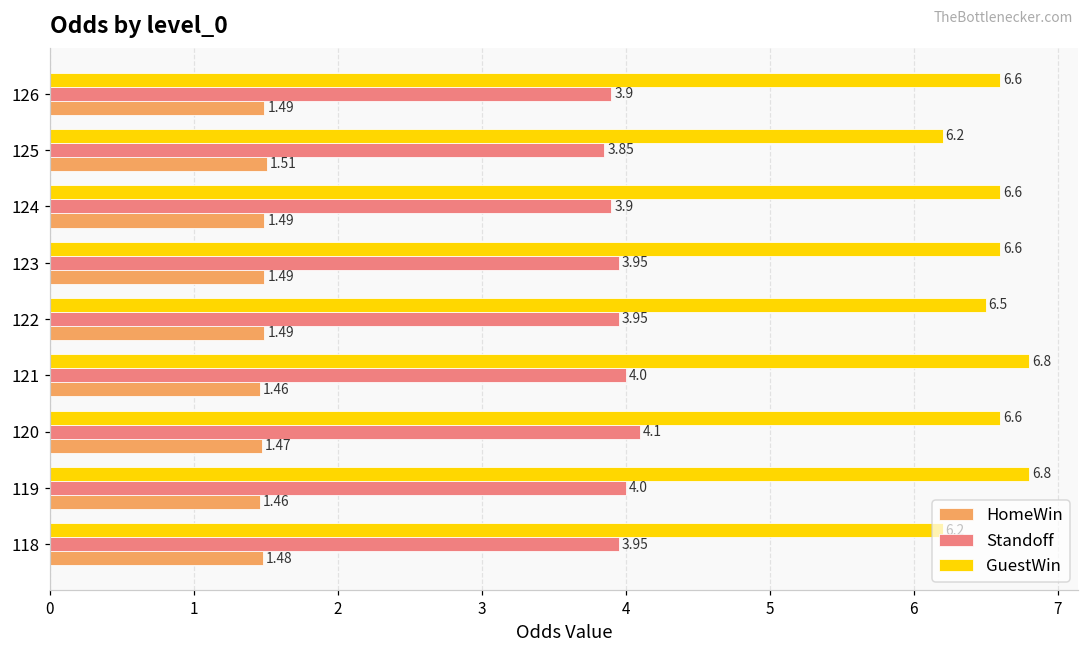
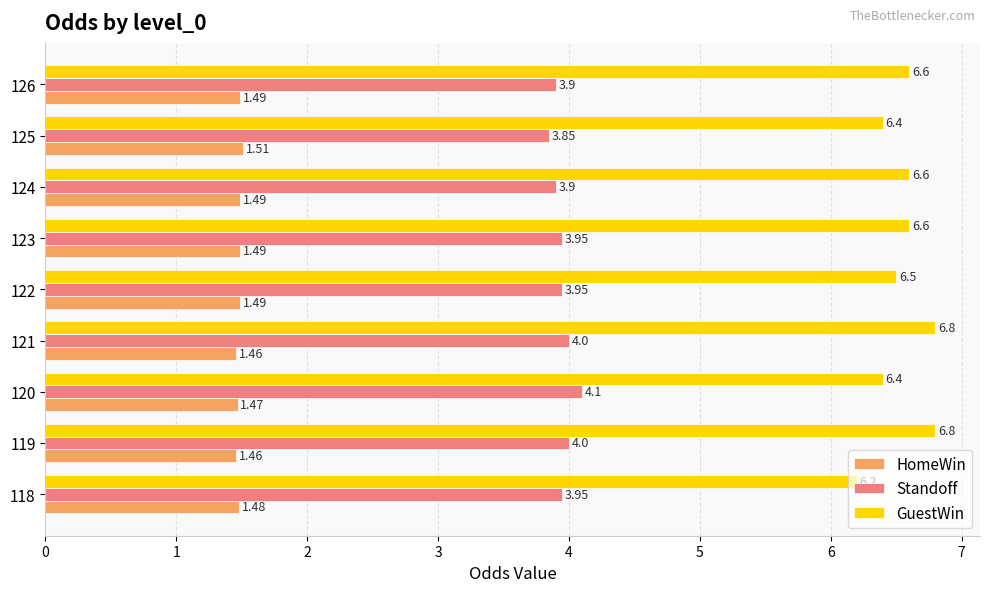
GuestWin, 125: 6.2 -> 6.4
GuestWin, 120: 6.6 -> 6.4
